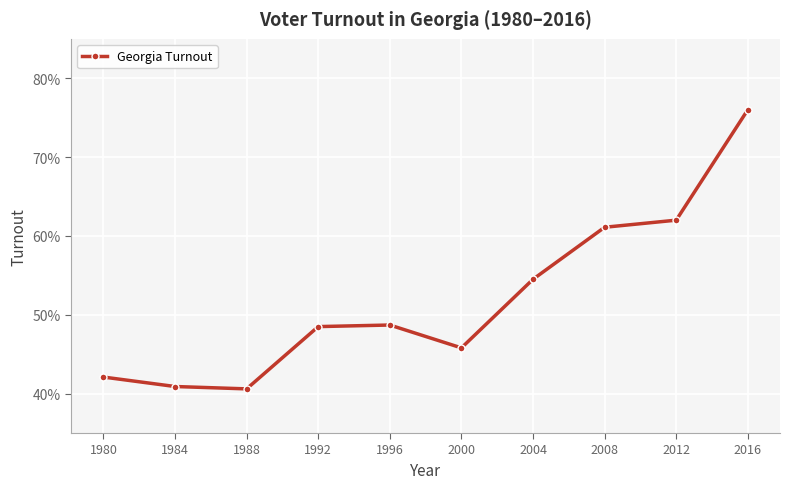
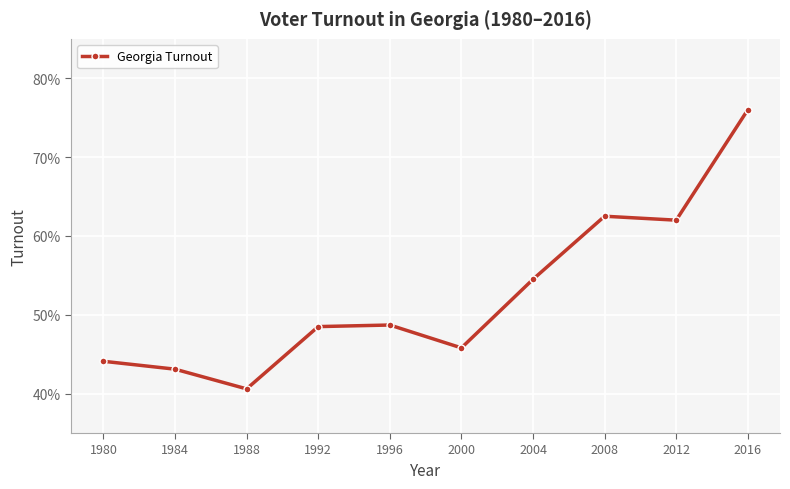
1980: 42% -> 44%
1984: 41% -> 43%
2008: 61% -> 63%
